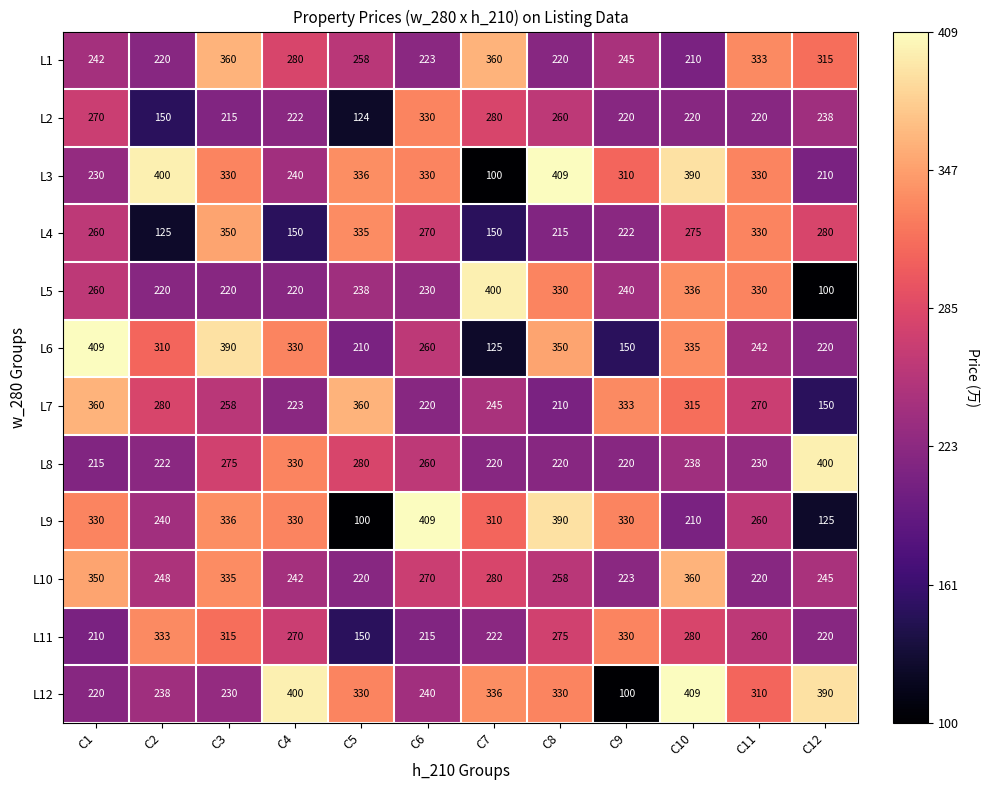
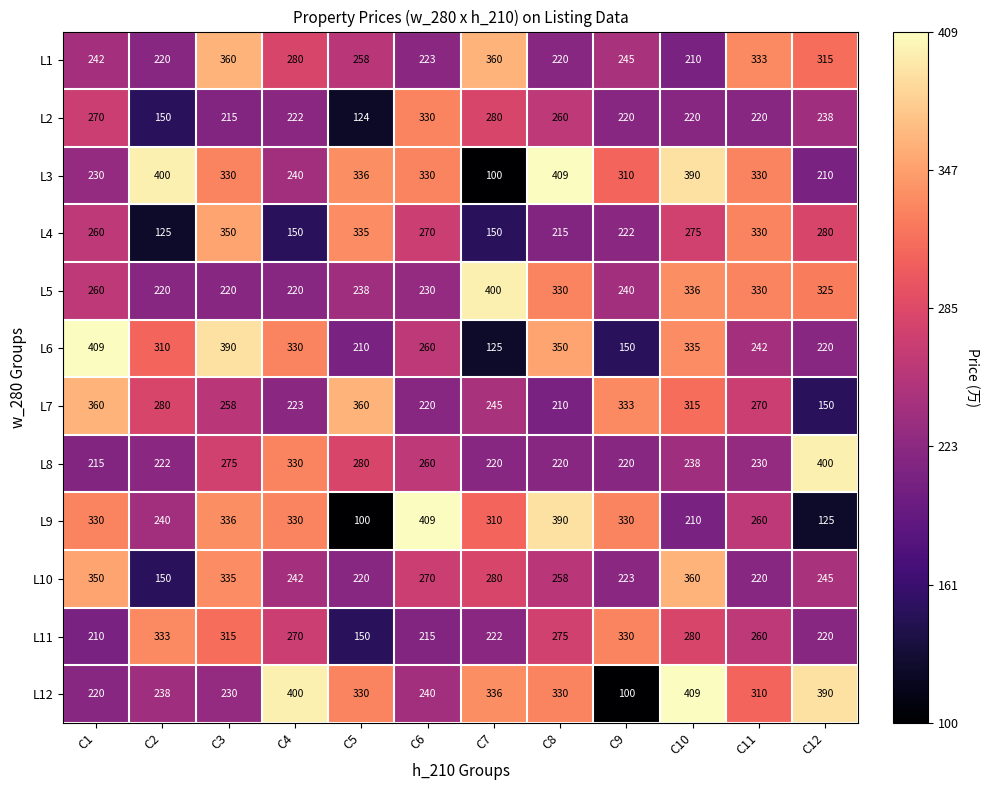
L5, C12: 100 -> 325
L10, C2: 248 -> 150
